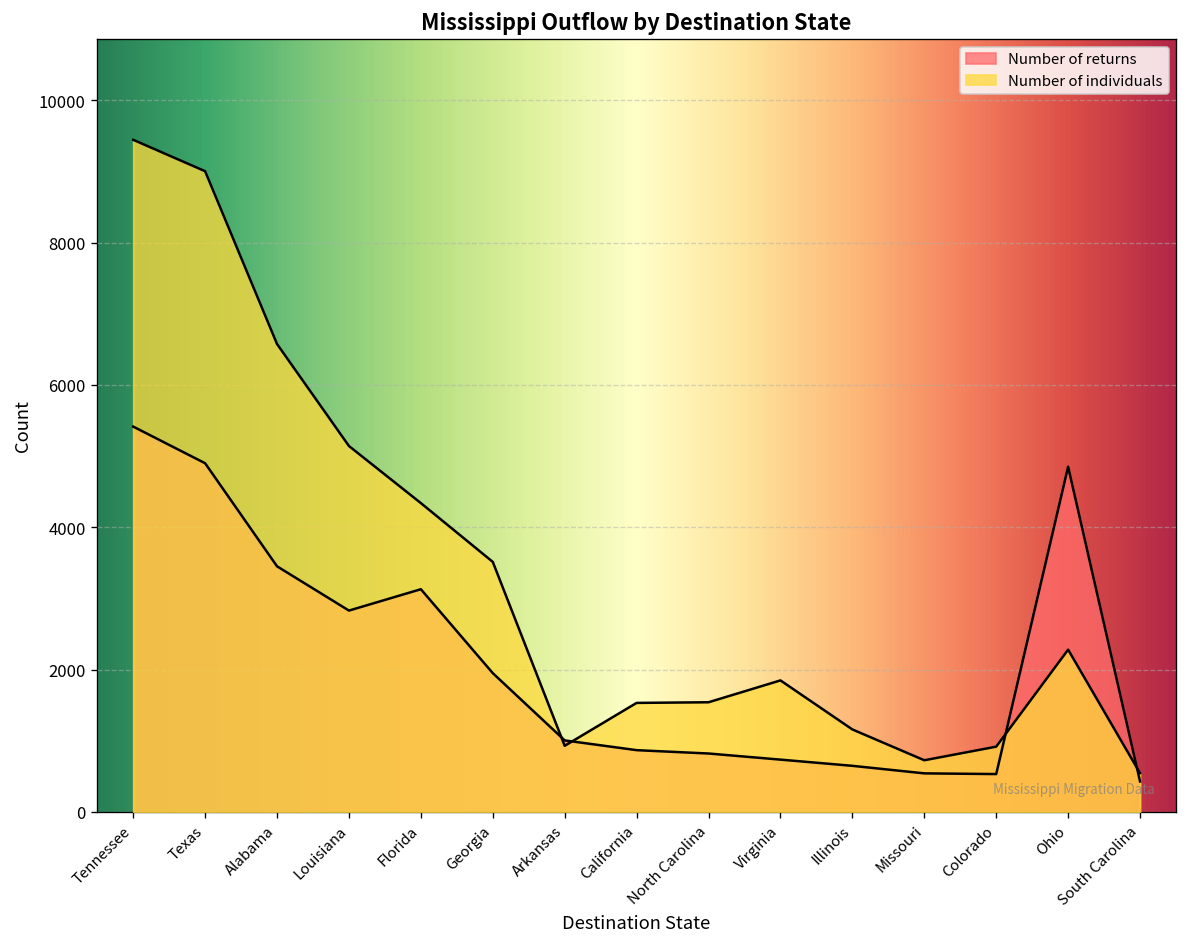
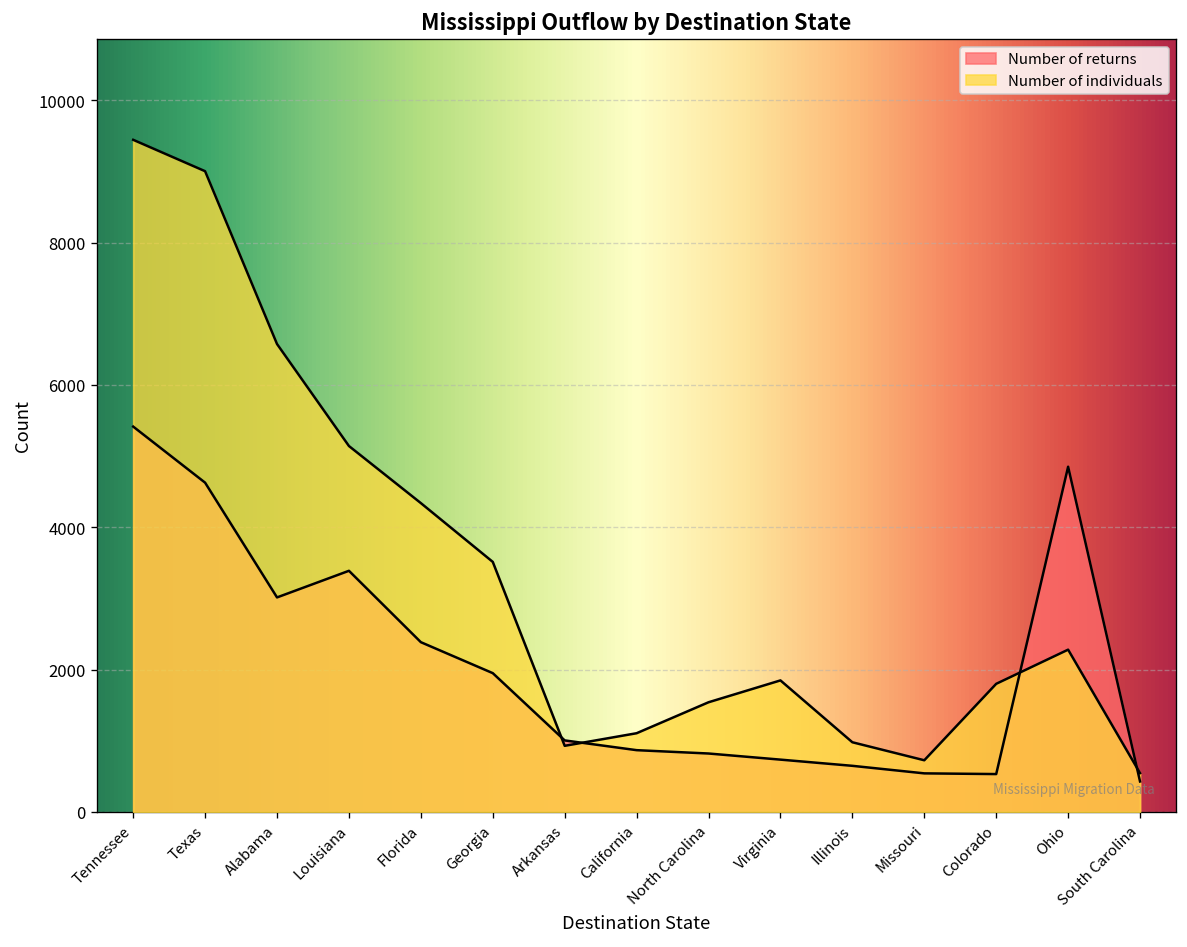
Number of returns, Texas: 4900 -> 4600
Number of returns, Alabama: 3500 -> 3000
Number of returns, Louisiana: 2800 -> 3400
Number of returns, Florida: 3100 -> 2400
Number of individuals, California: 1500 -> 1100
Number of individuals, Illinois: 1200 -> 1000
Number of individuals, Colorado: 900 -> 1800
